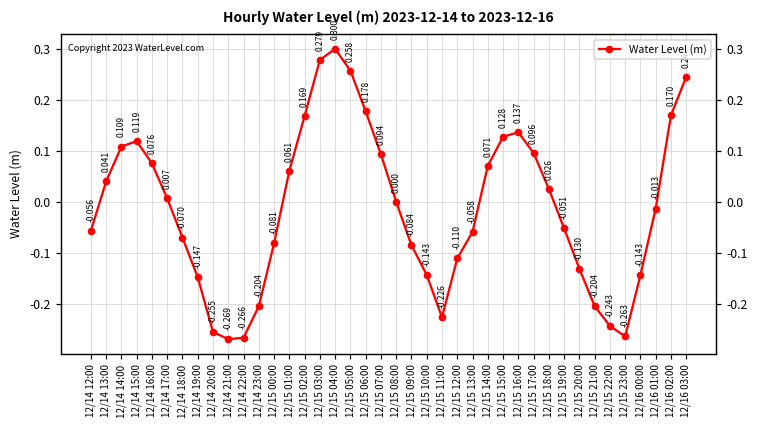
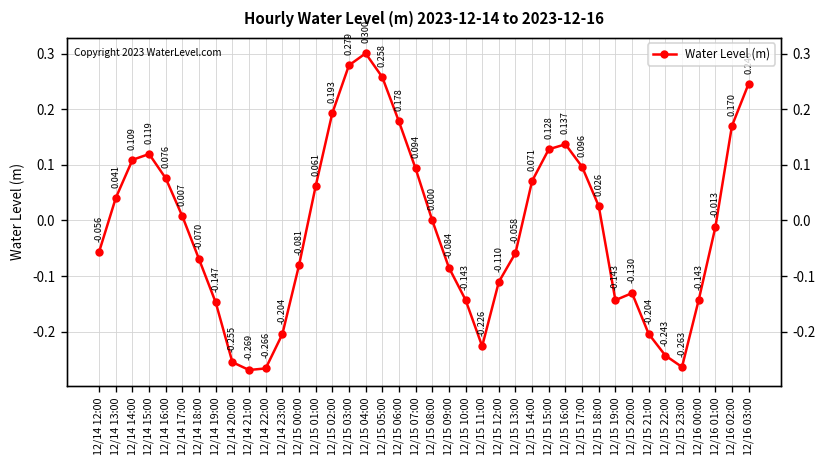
12/15 02:00: 0.169 -> 0.193
12/15 19:00: -0.051 -> -0.143
